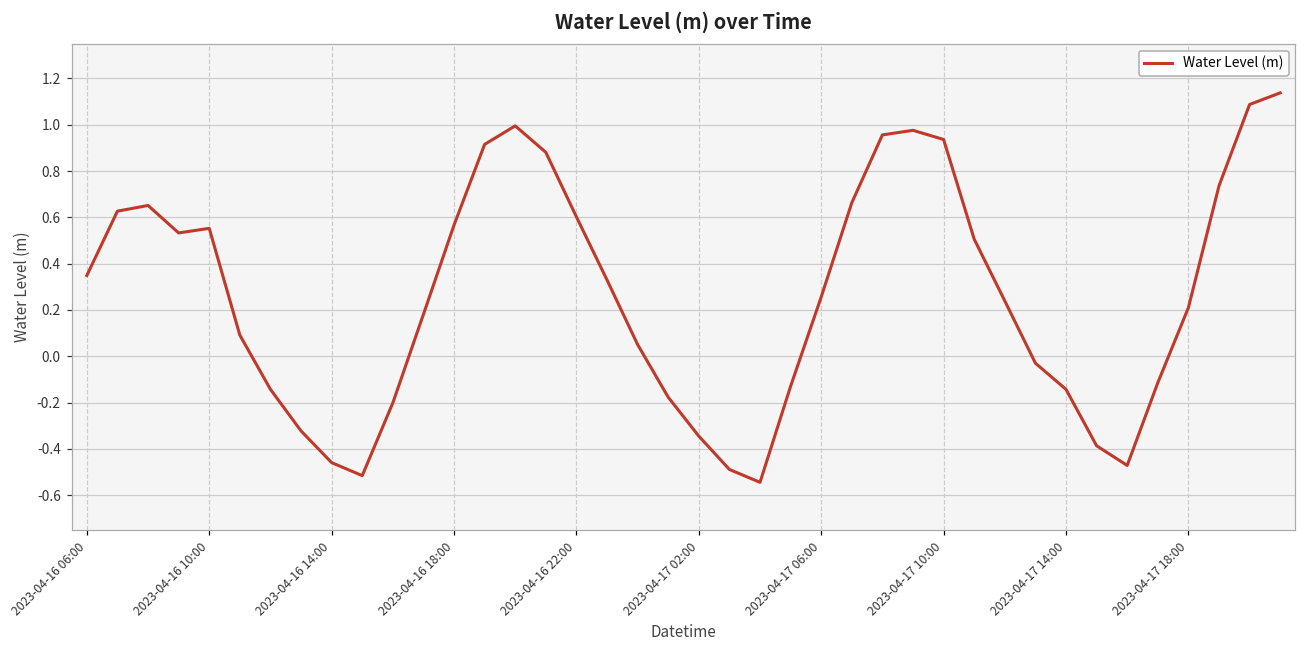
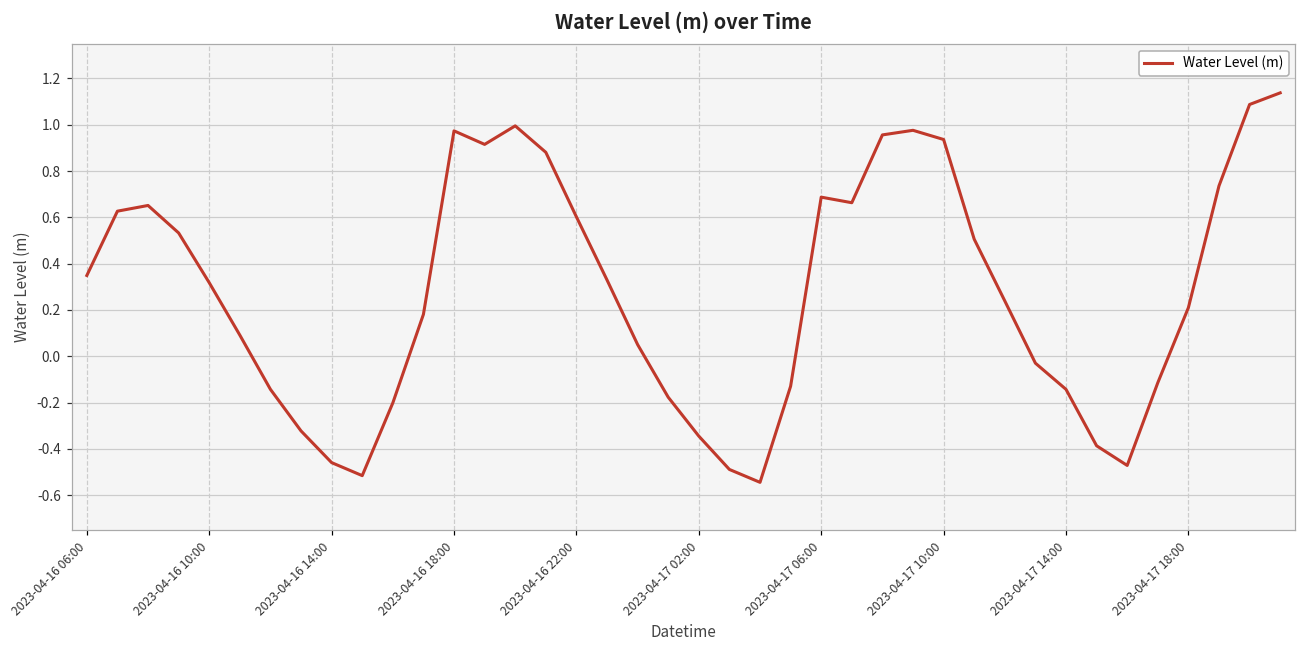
2023-04-16 10:00: 0.55 -> 0.32
2023-04-16 18:00: 0.57 -> 0.97
2023-04-17 06:00: 0.26 -> 0.69
